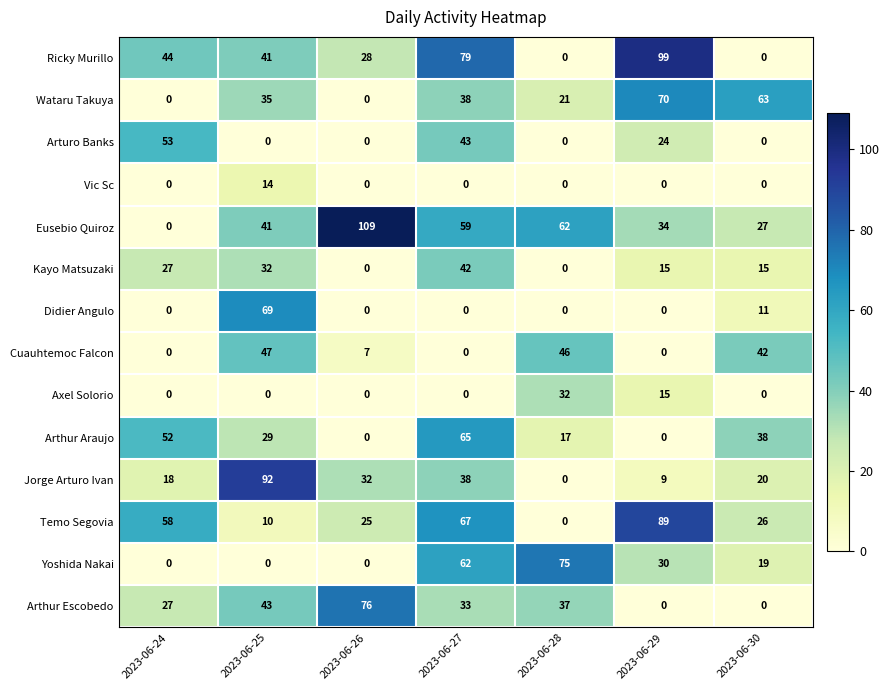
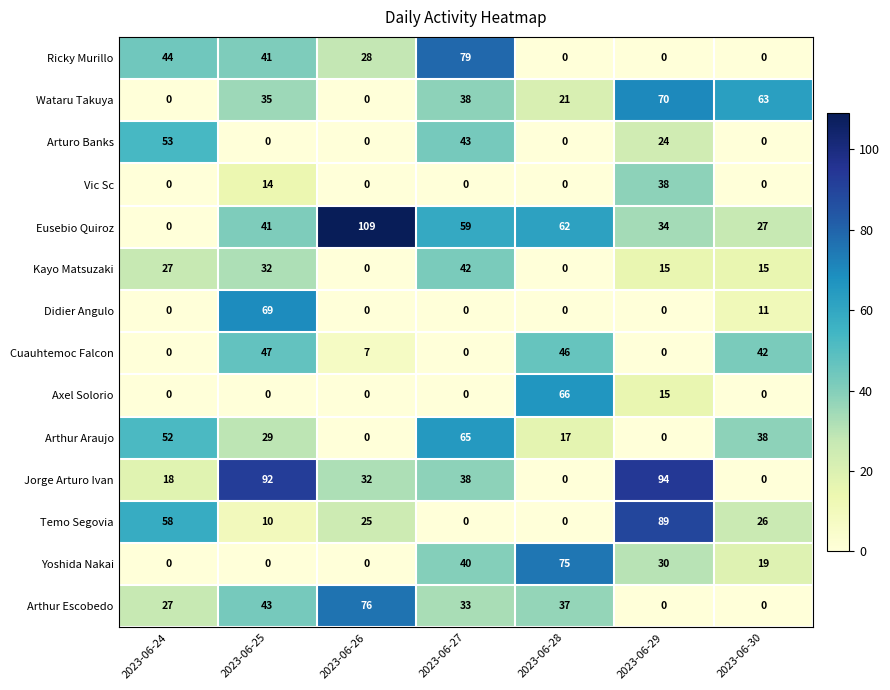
Ricky Murillo, 2023-06-29: 99 -> 0
Vic Sc, 2023-06-29: 0 -> 38
Axel Solorio, 2023-06-28: 32 -> 66
Jorge Arturo Ivan, 2023-06-29: 9 -> 94
Jorge Arturo Ivan, 2023-06-30: 20 -> 0
Temo Segovia, 2023-06-27: 67 -> 0
Yoshida Nakai, 2023-06-27: 62 -> 40
